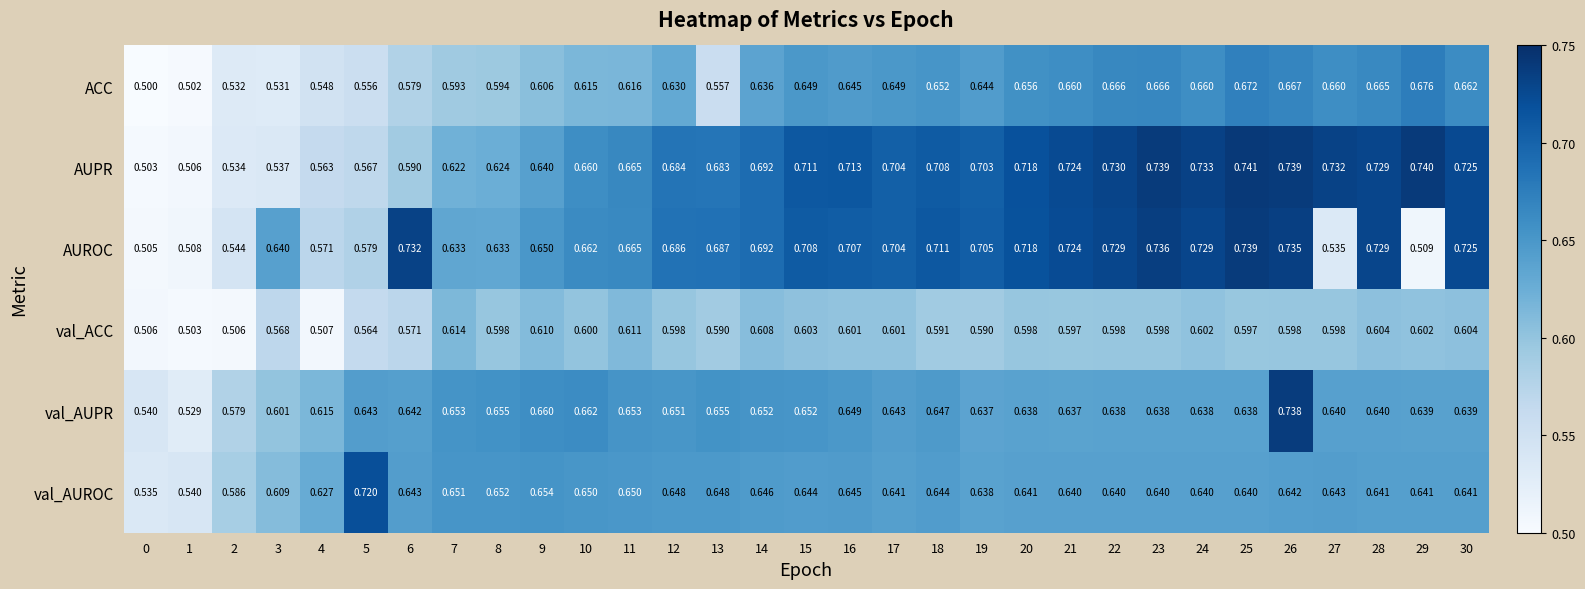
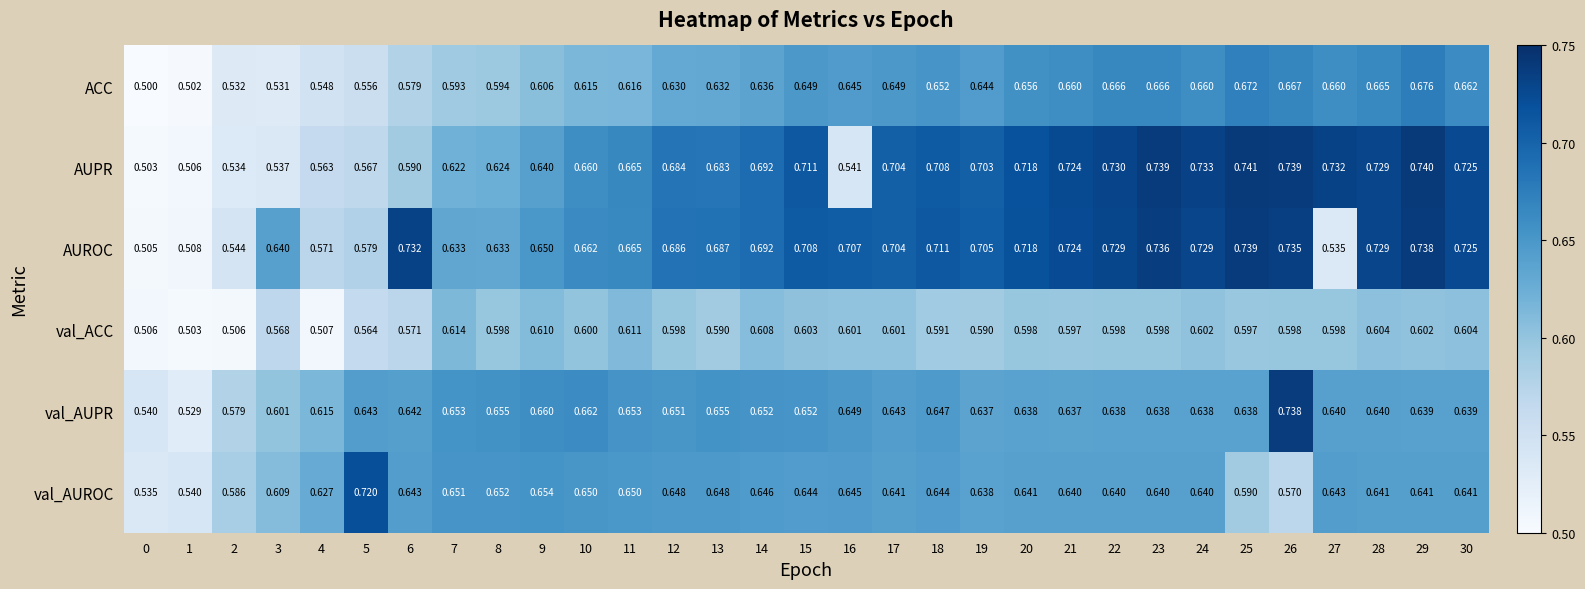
ACC, 13: 0.557 -> 0.632
AUPR, 16: 0.713 -> 0.541
AUROC, 29: 0.509 -> 0.738
val_AUROC, 25: 0.640 -> 0.590
val_AUROC, 26: 0.642 -> 0.570
